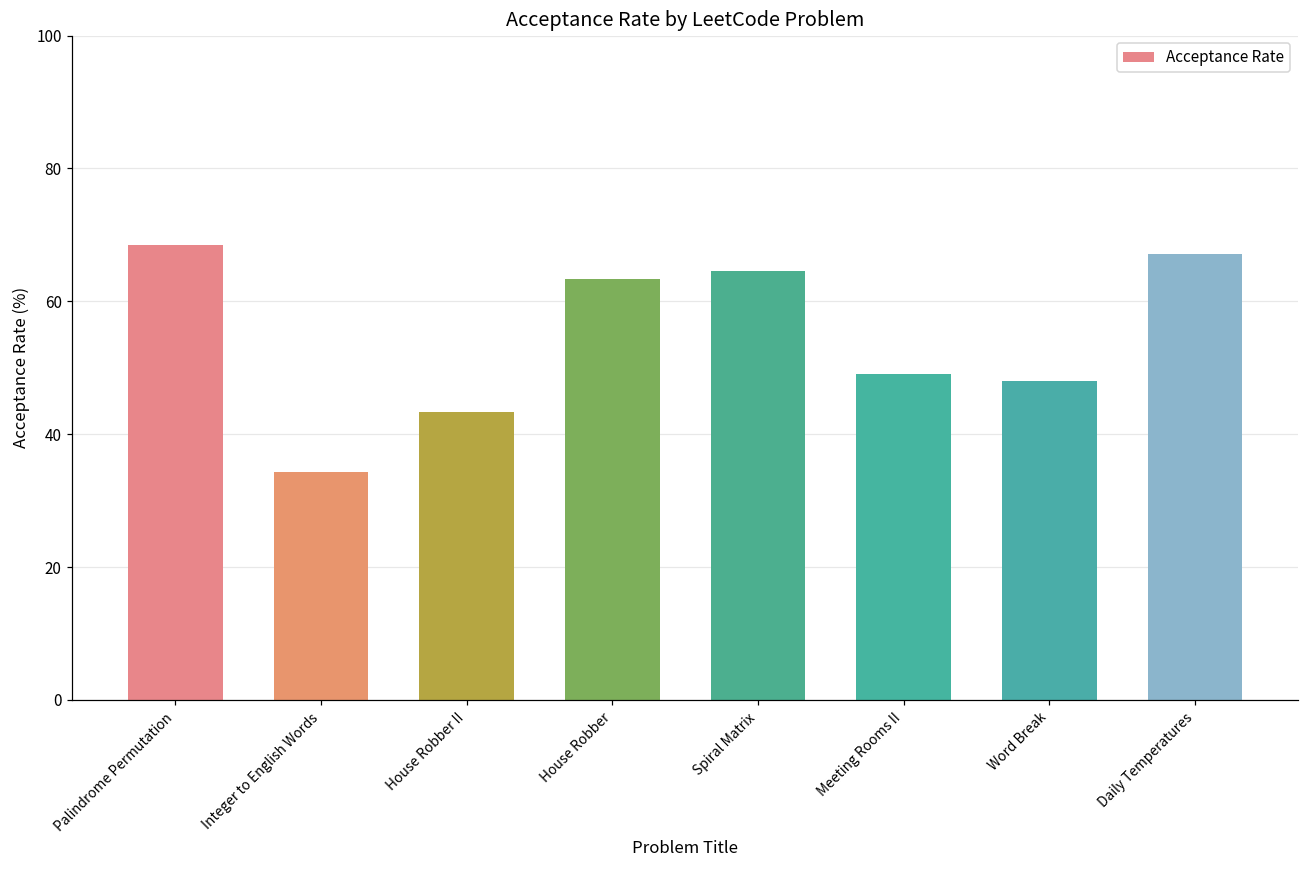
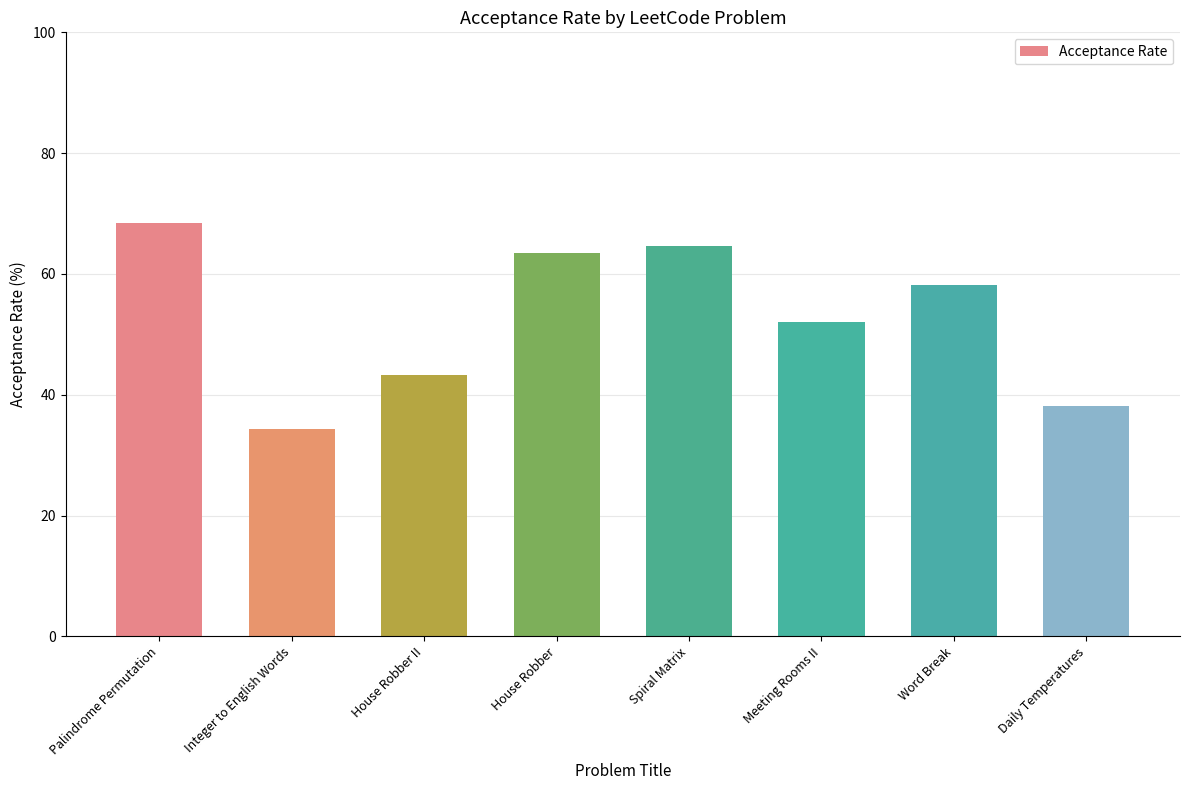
Meeting Rooms II: 49 -> 52
Word Break: 48 -> 58
Daily Temperatures: 67 -> 38
